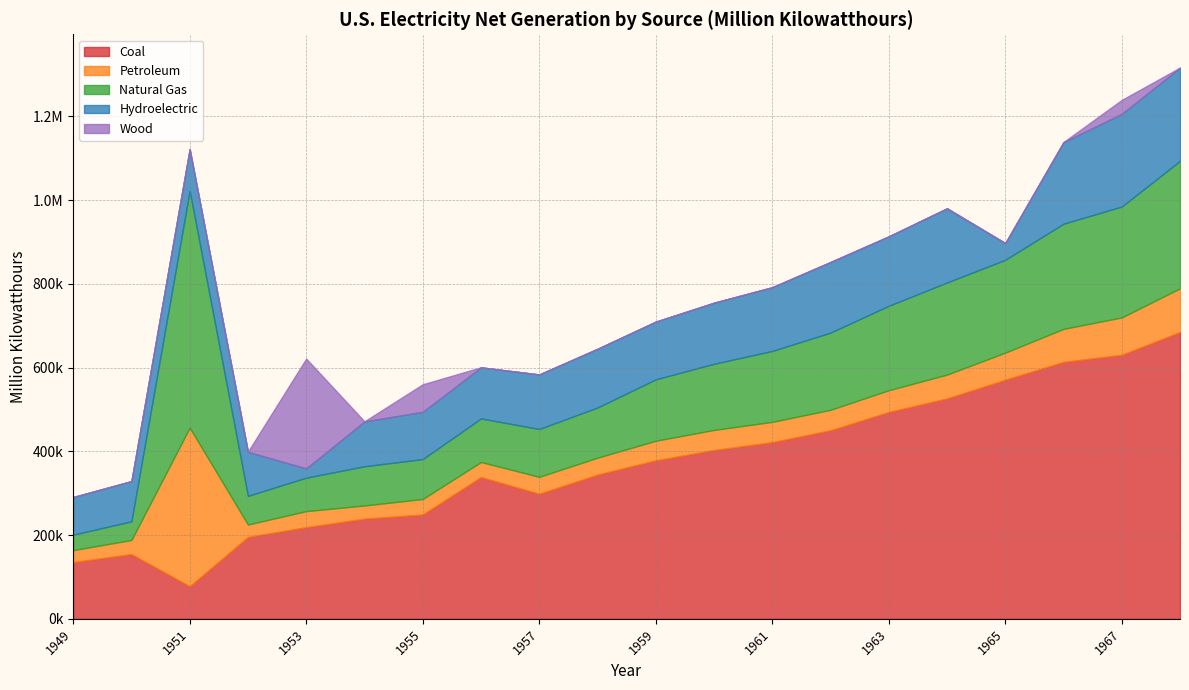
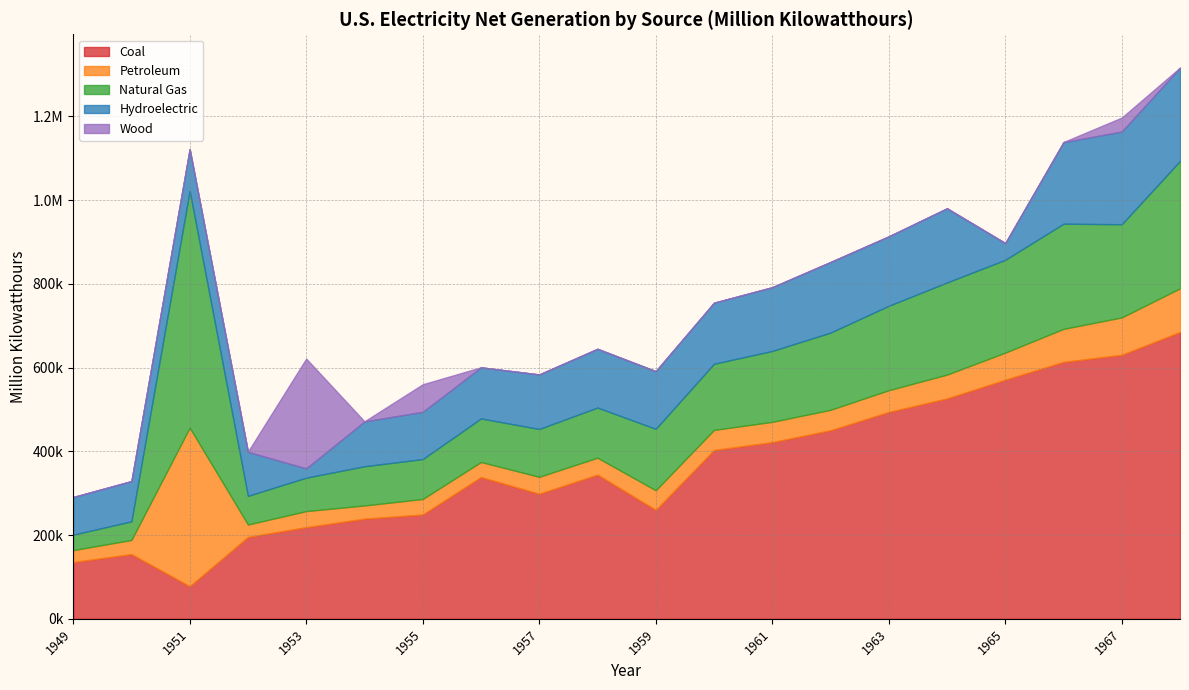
Coal, 1959: 380000 -> 260000
Natural Gas, 1967: 260000 -> 220000
